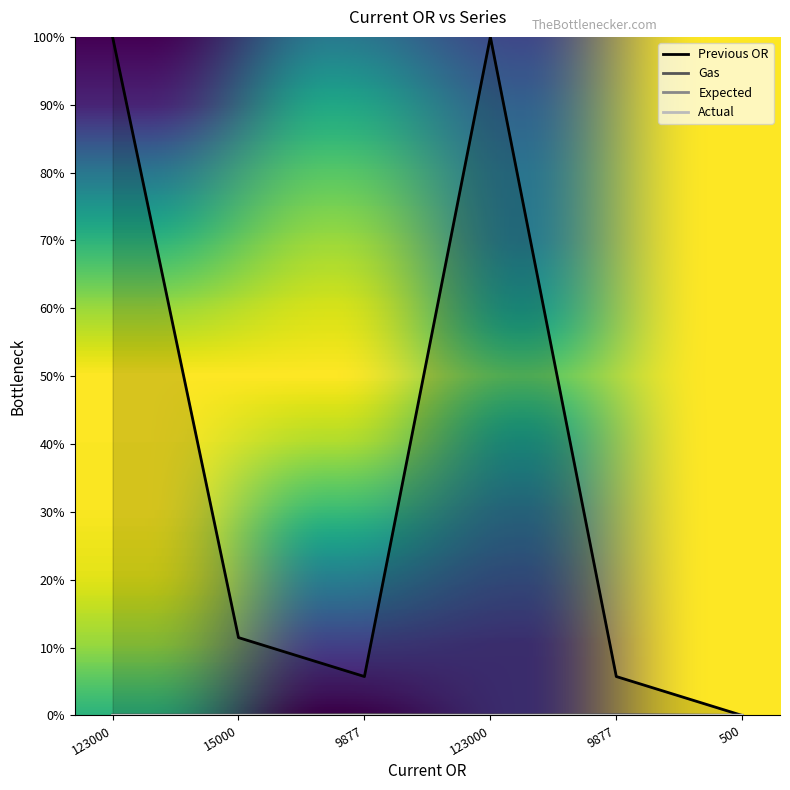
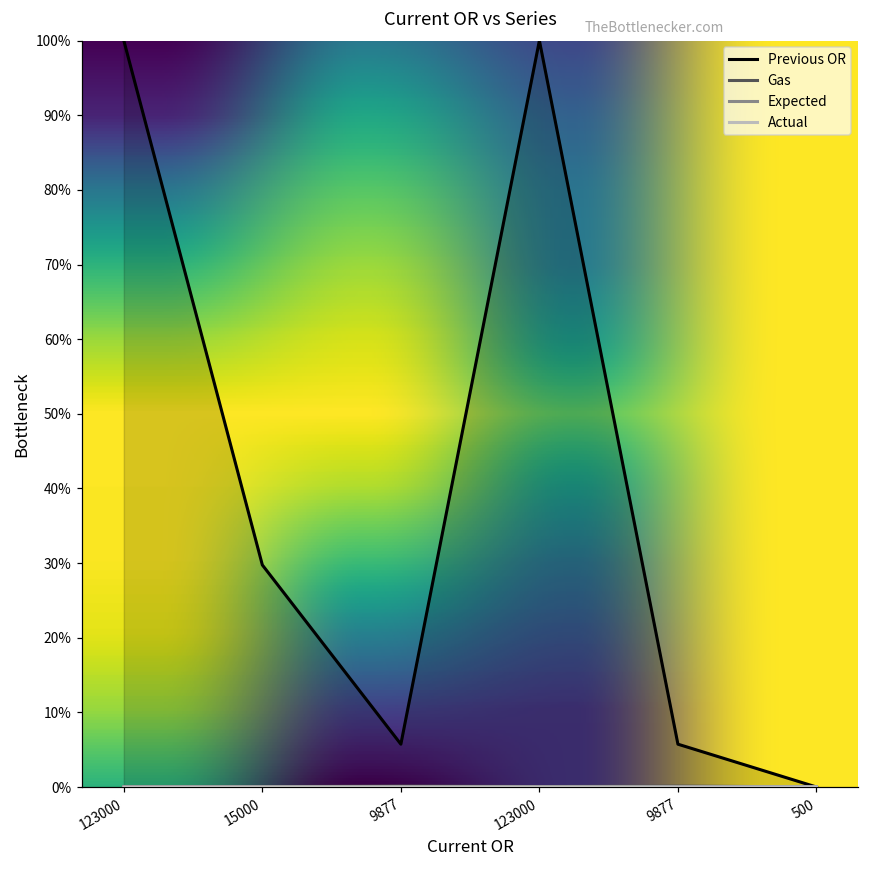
Previous OR, 15000: 11% -> 30%
